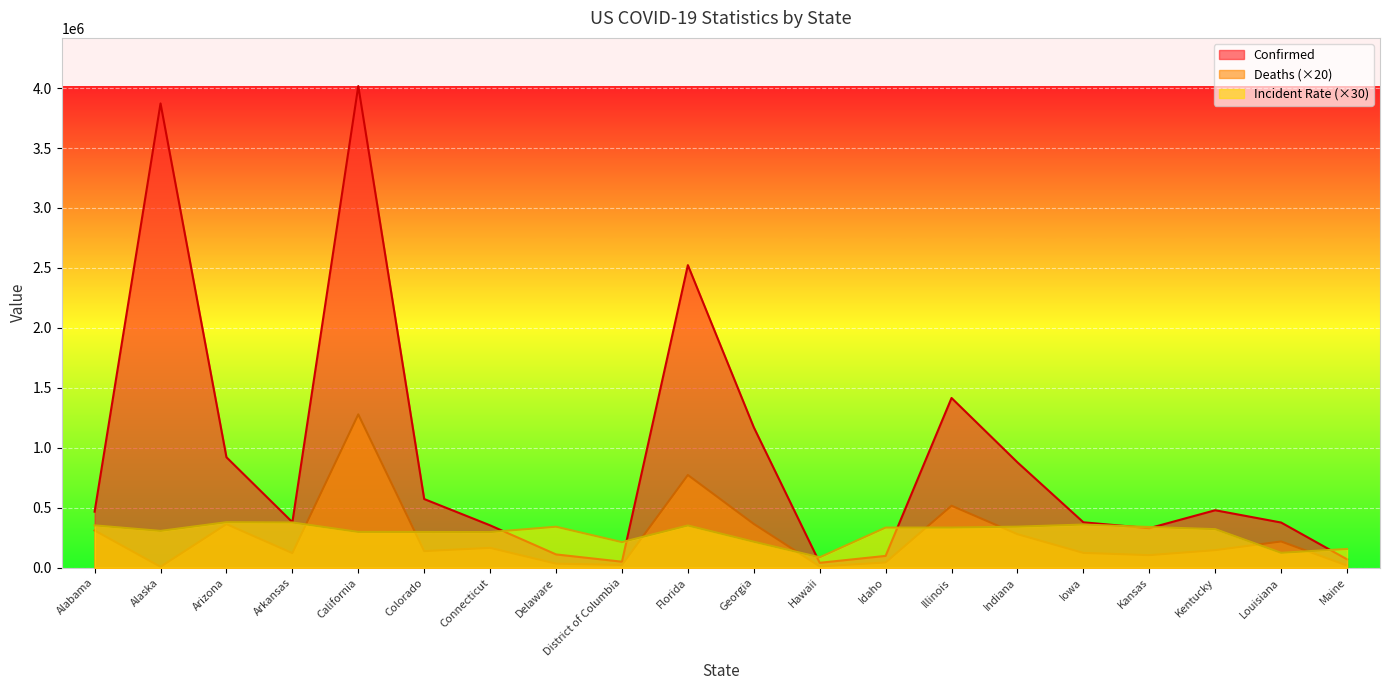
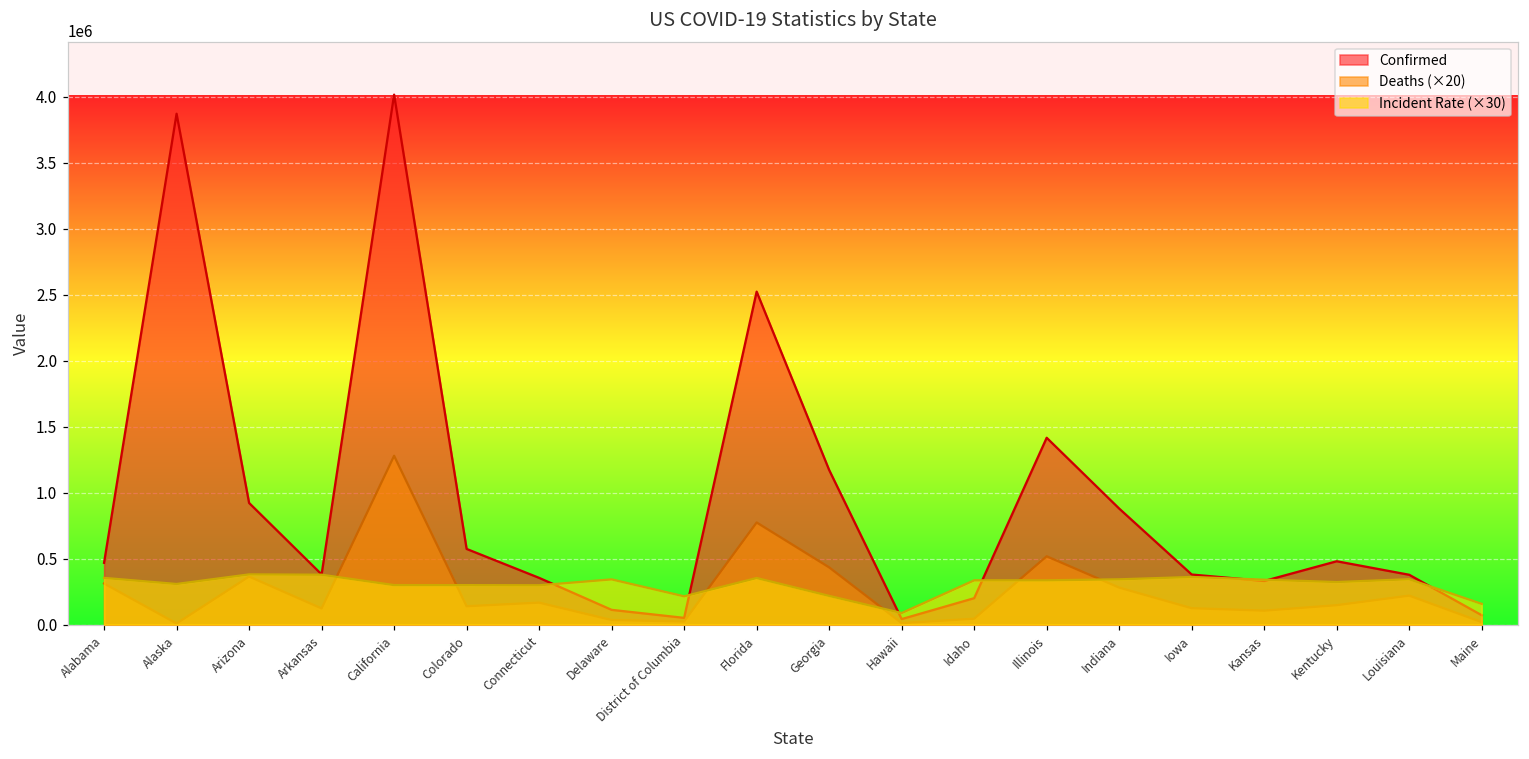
Deaths (×20), Georgia: 370000 -> 430000
Confirmed, Idaho: 100000 -> 200000
Incident Rate (×30), Louisiana: 120000 -> 340000
